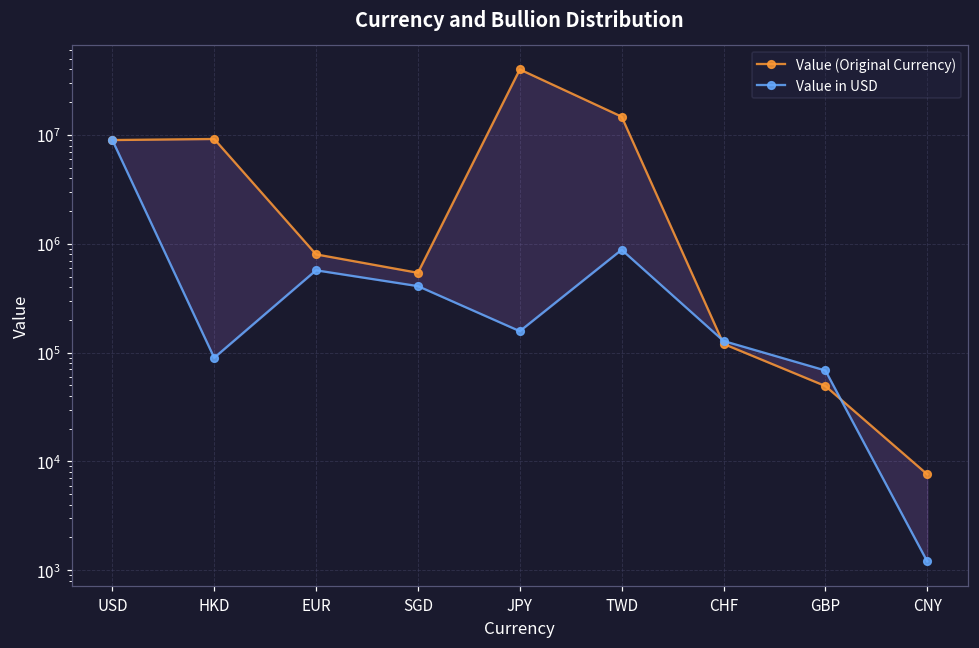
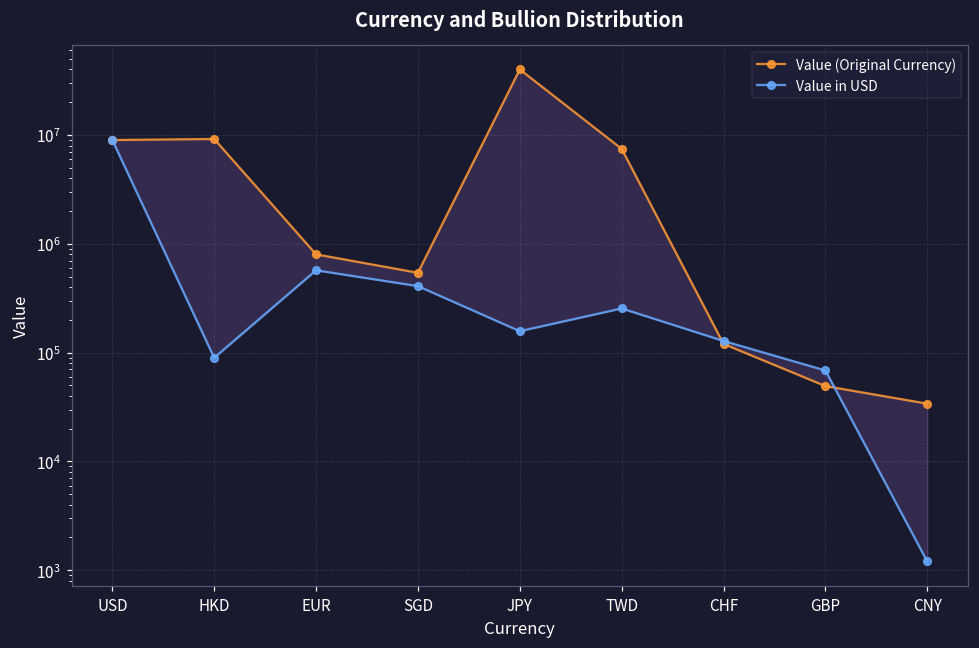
Value (Original Currency), TWD: 15000000 -> 7000000
Value in USD, TWD: 900000 -> 250000
Value (Original Currency), CNY: 8000 -> 34000
